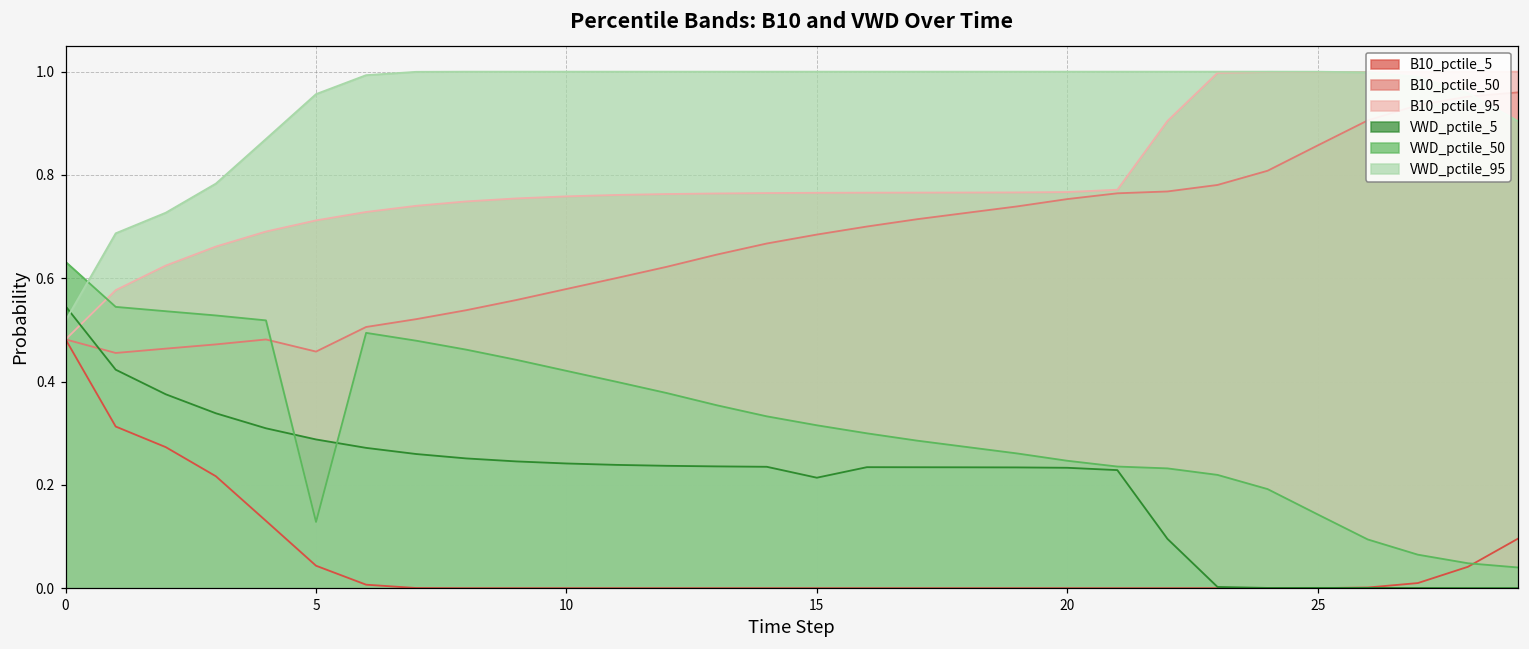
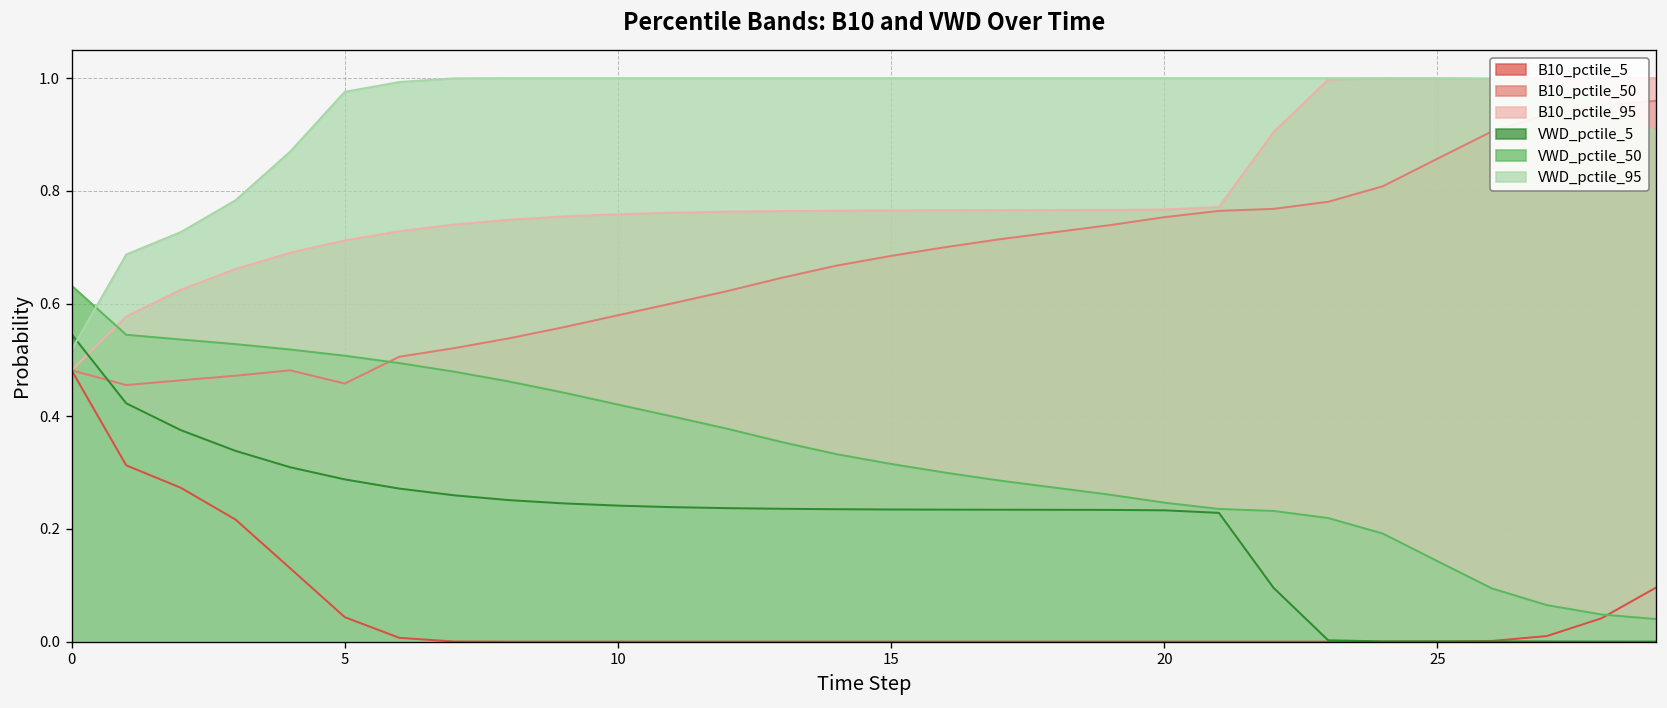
VWD_pctile_50, 5: 0.13 -> 0.51
VWD_pctile_95, 5: 0.96 -> 0.98
VWD_pctile_5, 15: 0.21 -> 0.23
